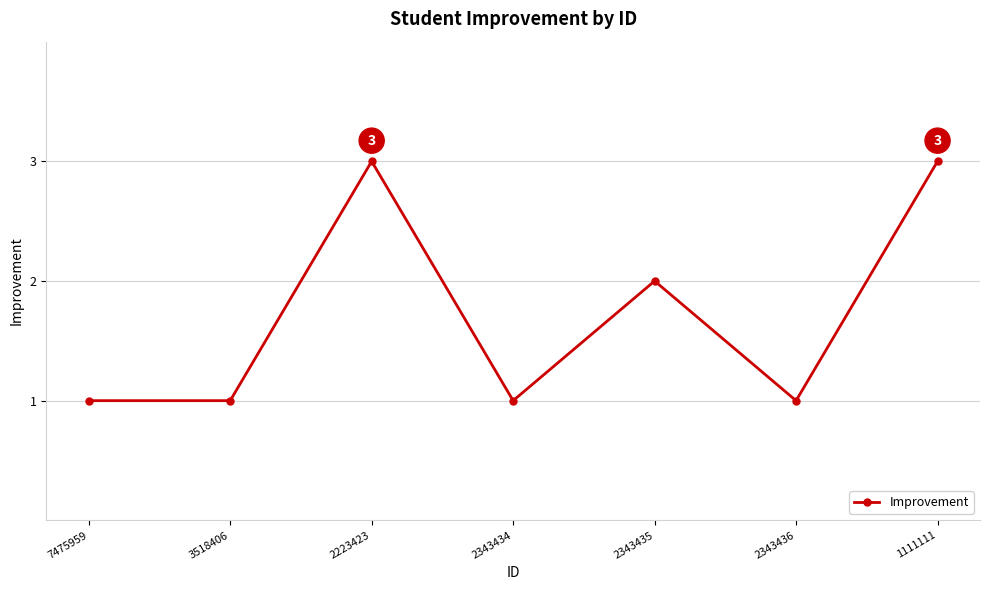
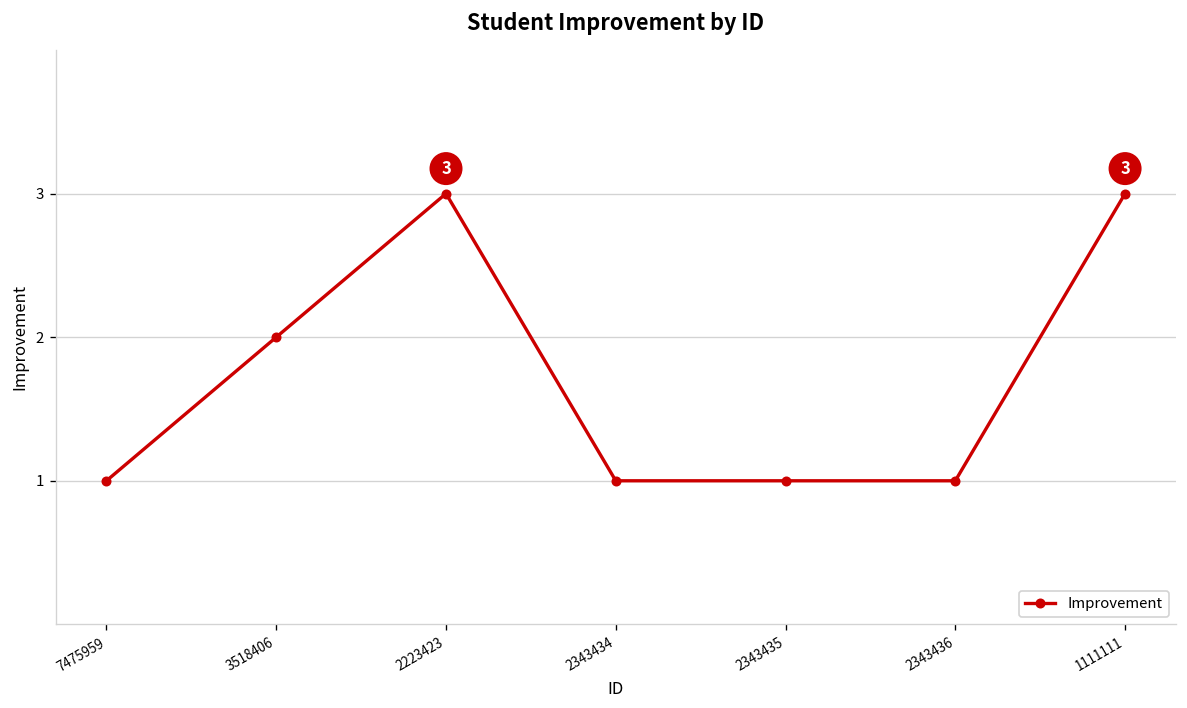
3518406: 1 -> 2
2343435: 2 -> 1
